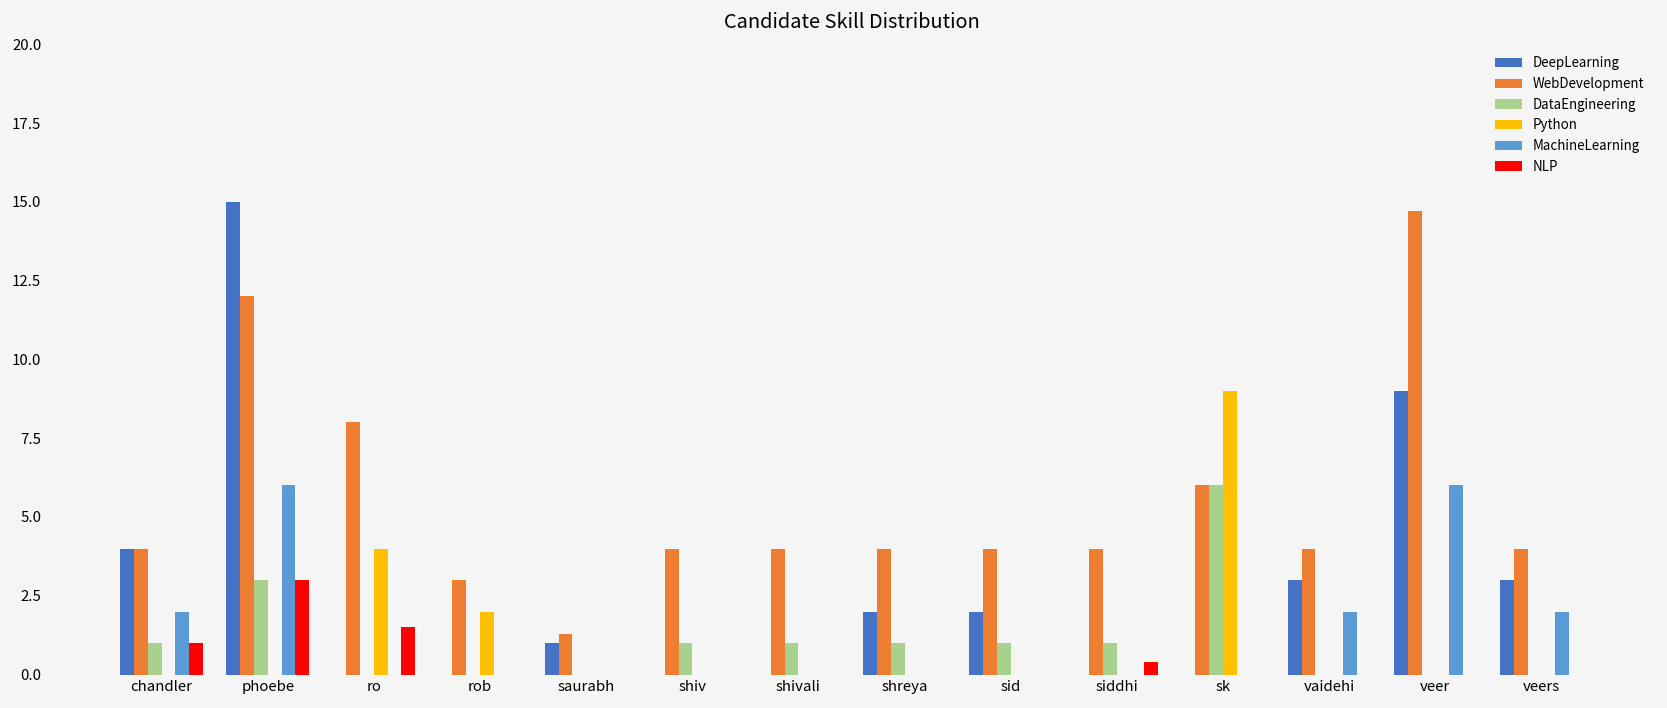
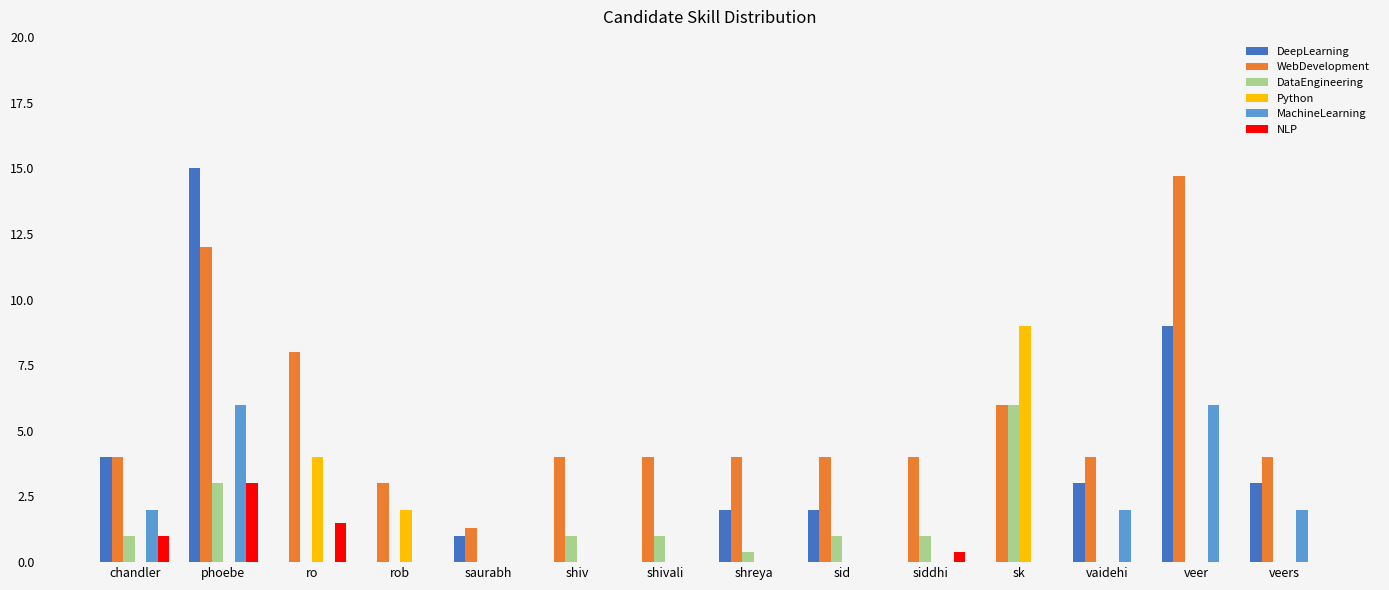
DataEngineering, shreya: 1.0 -> 0.4
